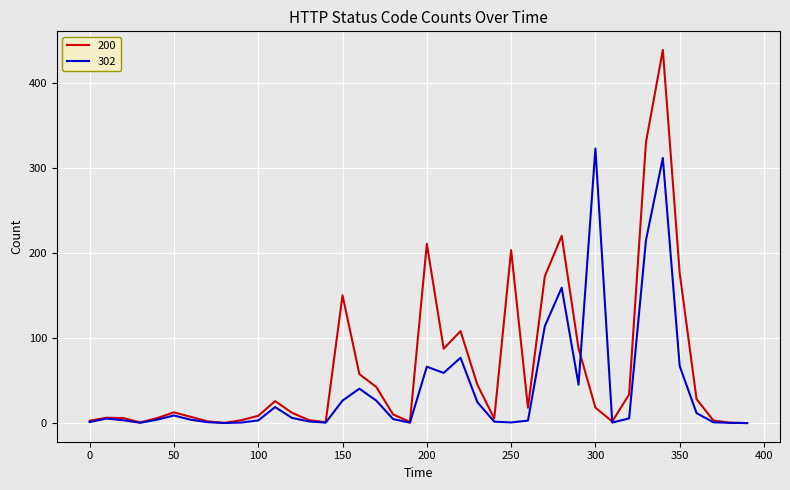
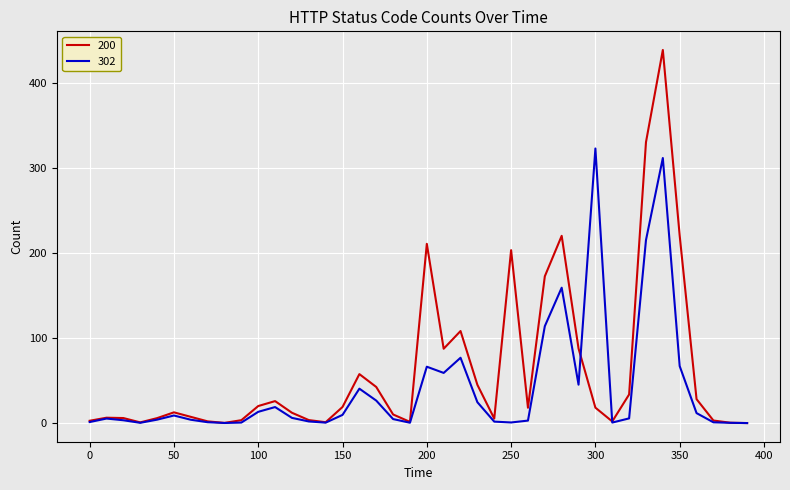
200, 100: 10 -> 20
302, 100: 0 -> 10
200, 150: 150 -> 20
302, 150: 30 -> 10
200, 350: 180 -> 220
